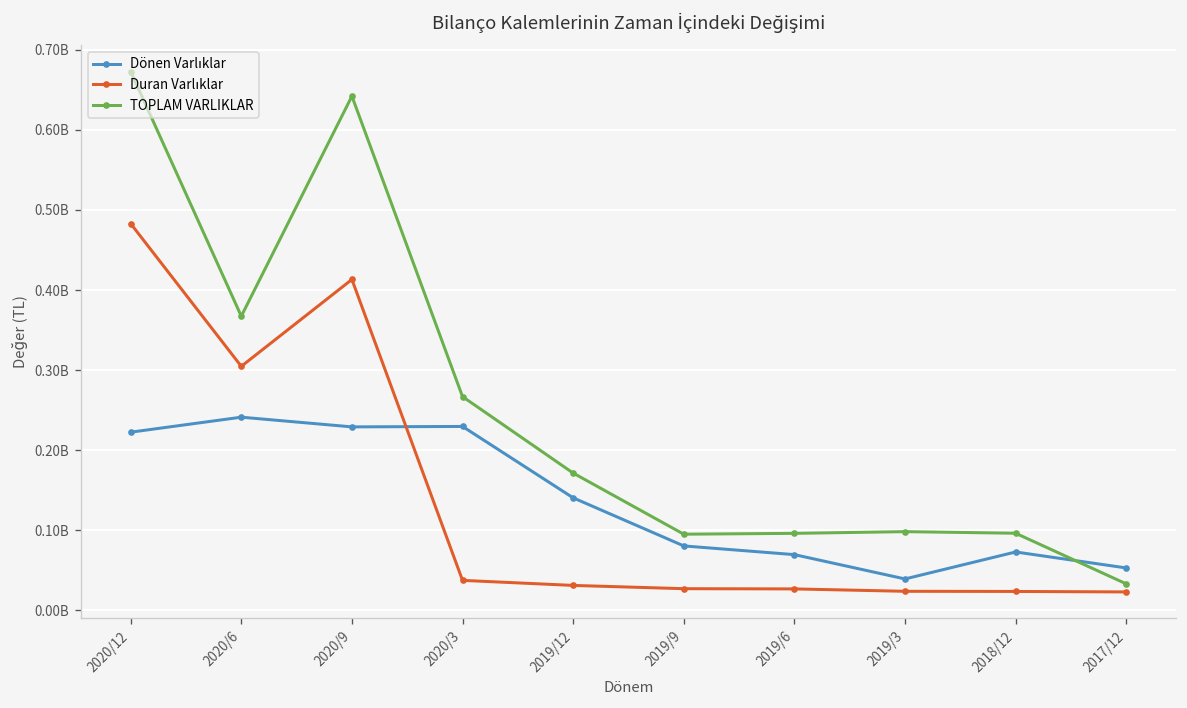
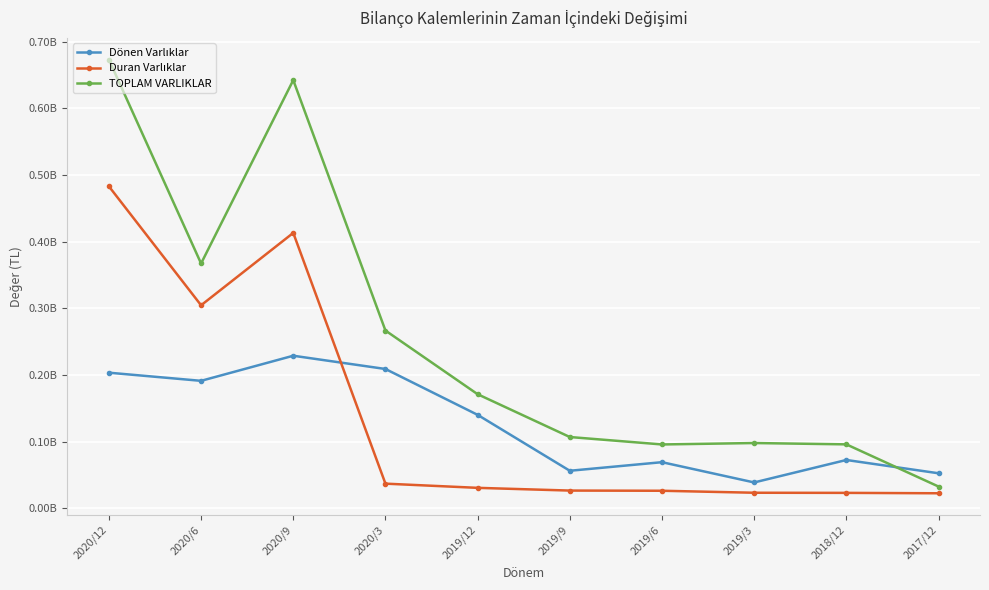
Dönen Varlıklar, 2020/12: 220000000 -> 200000000
Dönen Varlıklar, 2020/6: 240000000 -> 190000000
Dönen Varlıklar, 2020/3: 230000000 -> 210000000
Dönen Varlıklar, 2019/9: 80000000 -> 60000000
TOPLAM VARLIKLAR, 2019/9: 90000000 -> 110000000
